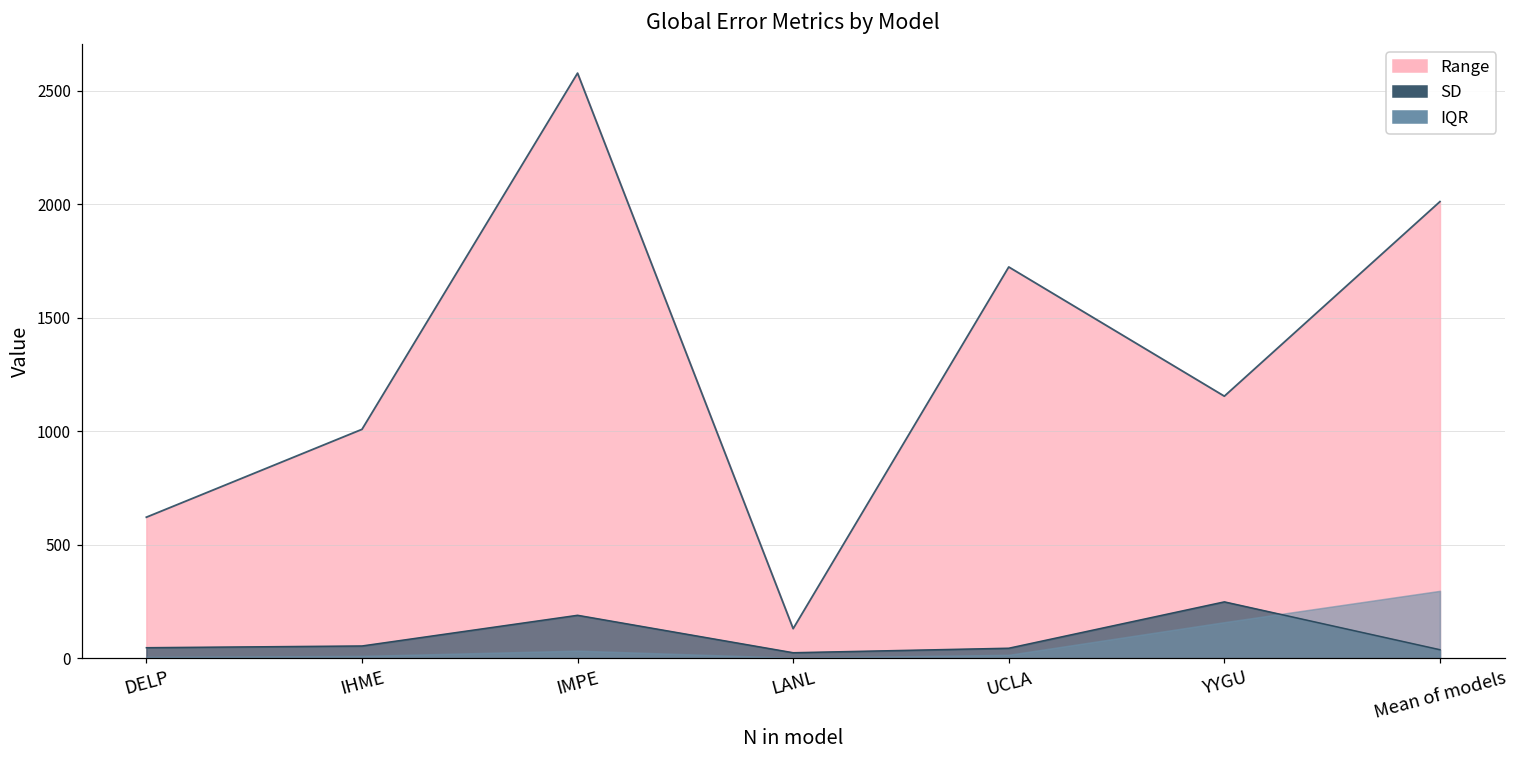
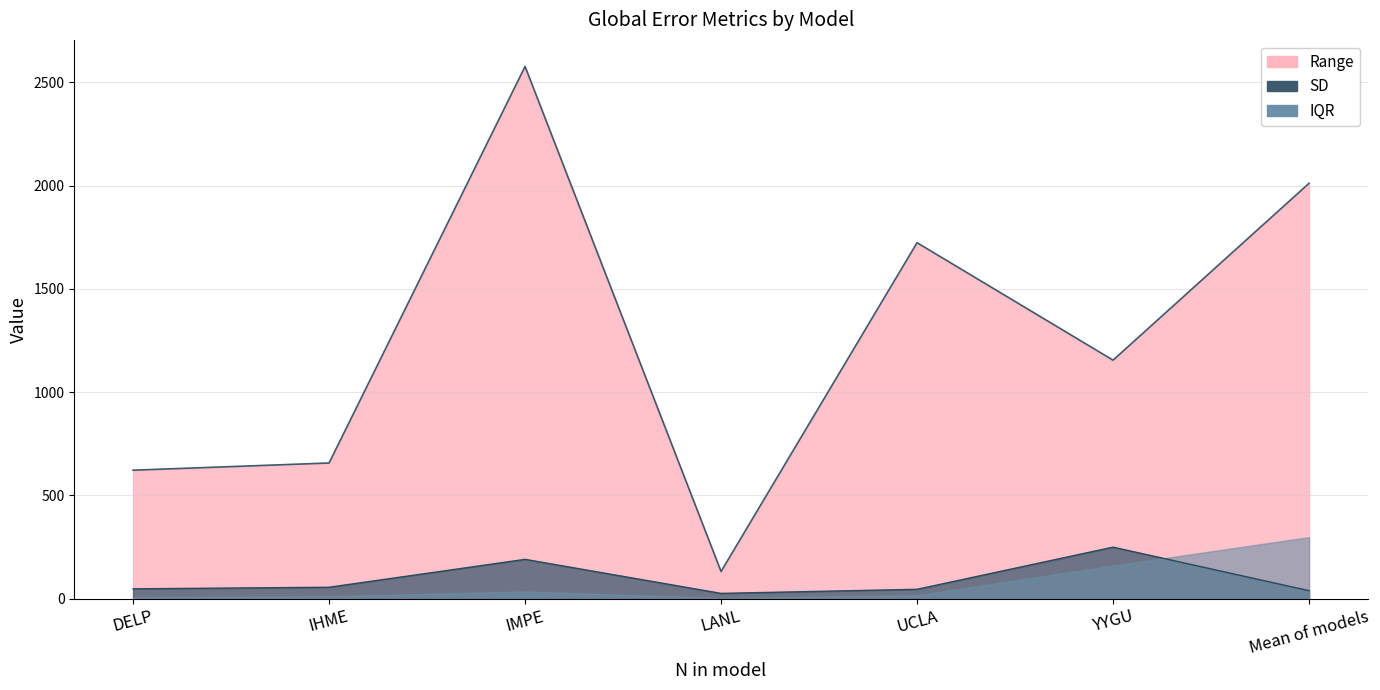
Range, IHME: 1010 -> 660
